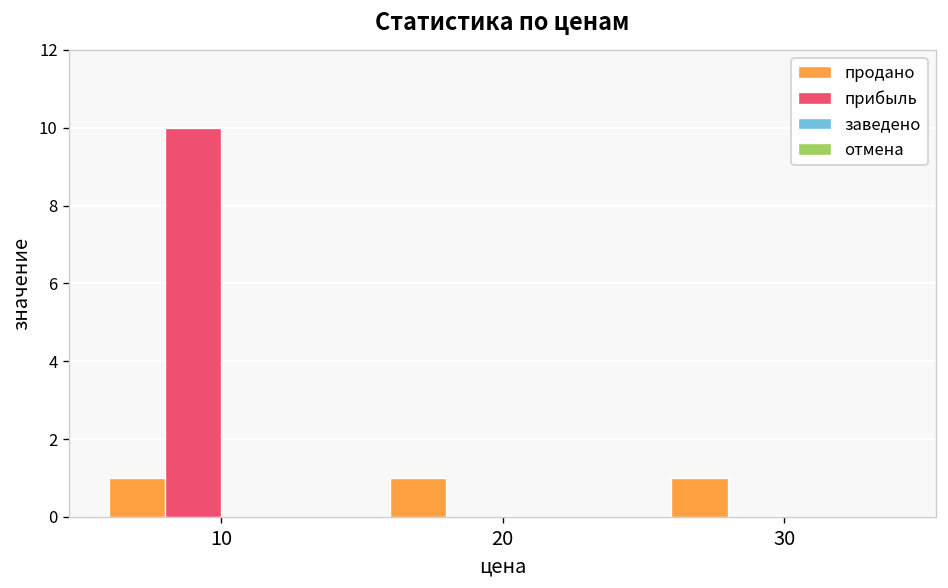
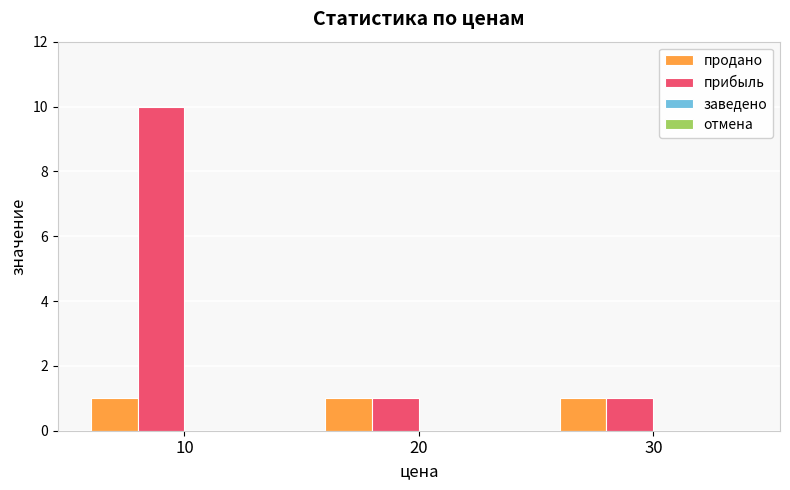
прибыль, 20: 0 -> 1
прибыль, 30: 0 -> 1
